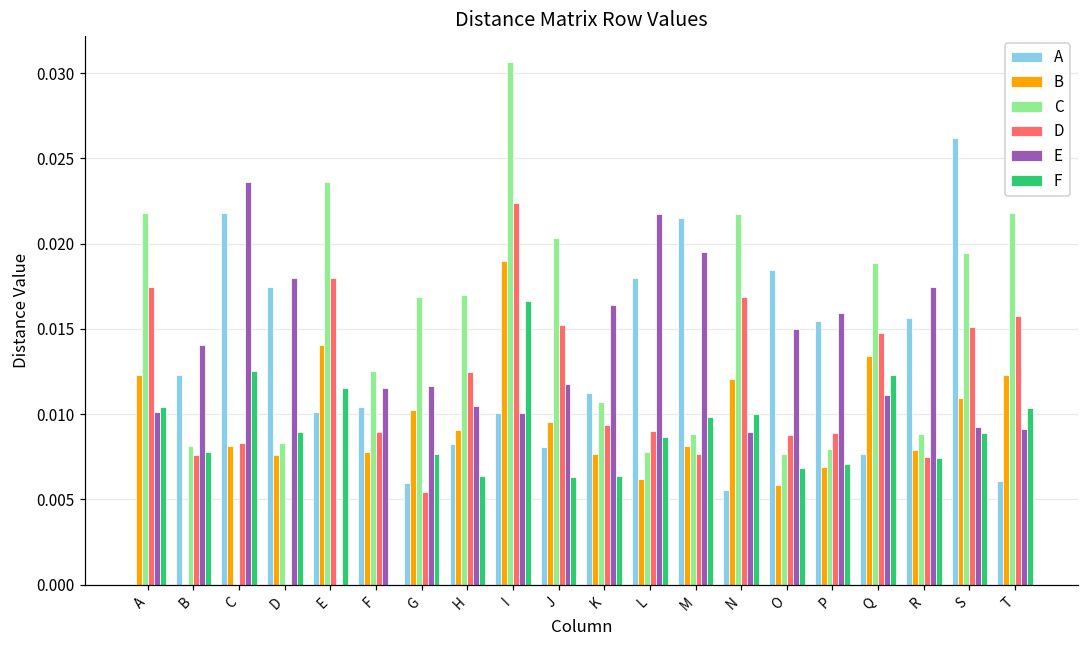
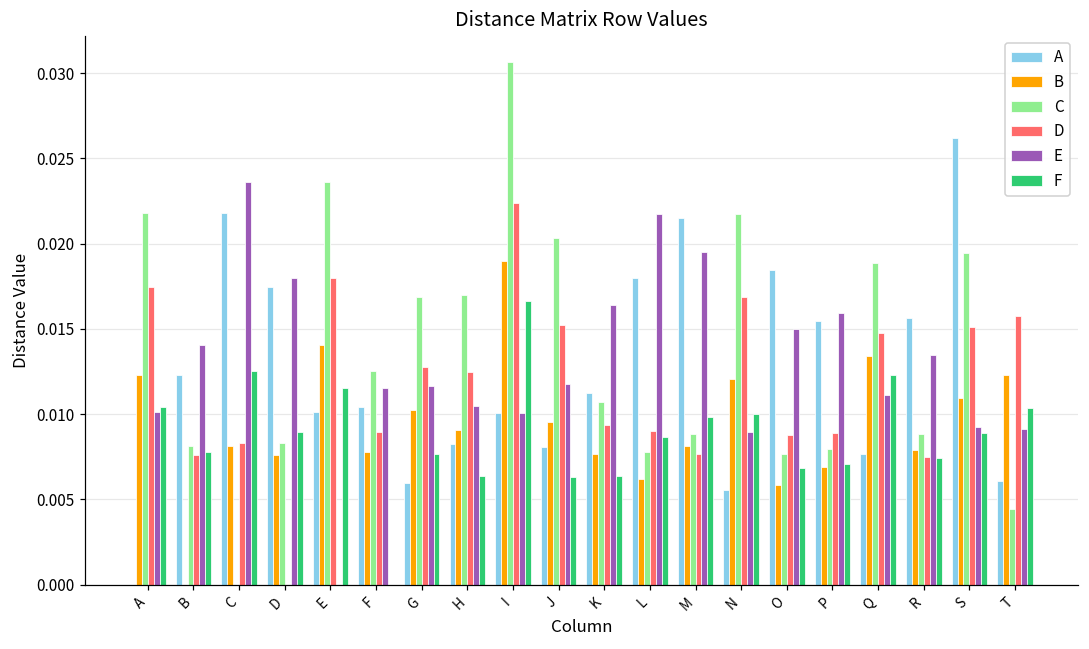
D, G: 0.0054 -> 0.0128
E, R: 0.0175 -> 0.0135
C, T: 0.0218 -> 0.0044
